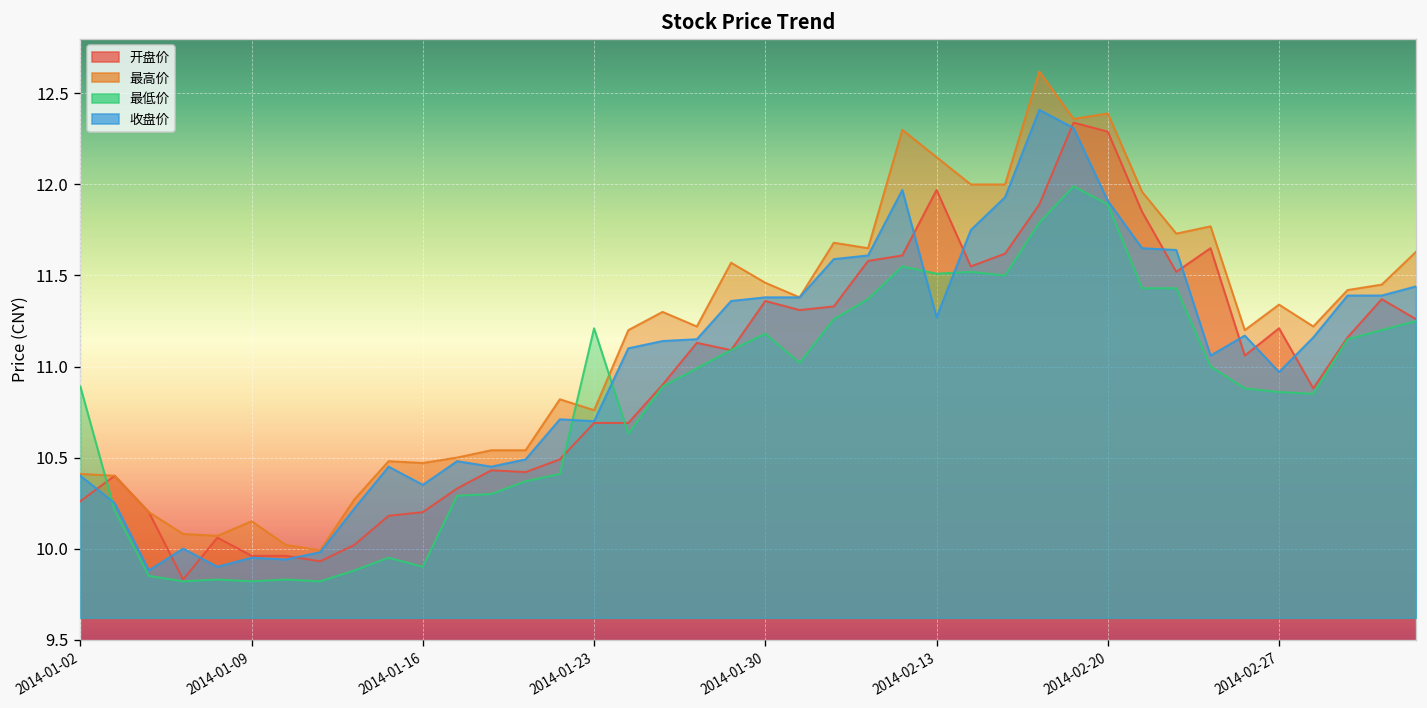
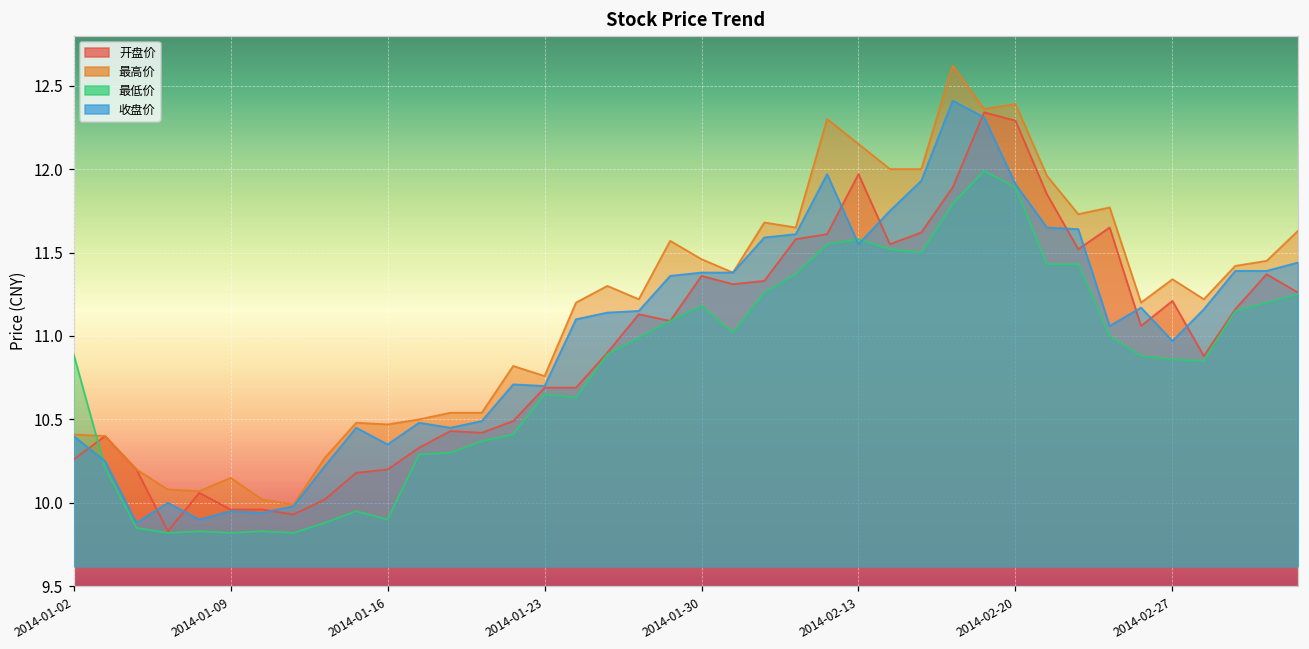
最低价, 2014-01-23: 11.21 -> 10.65
最低价, 2014-02-13: 11.51 -> 11.58
收盘价, 2014-02-13: 11.27 -> 11.55
